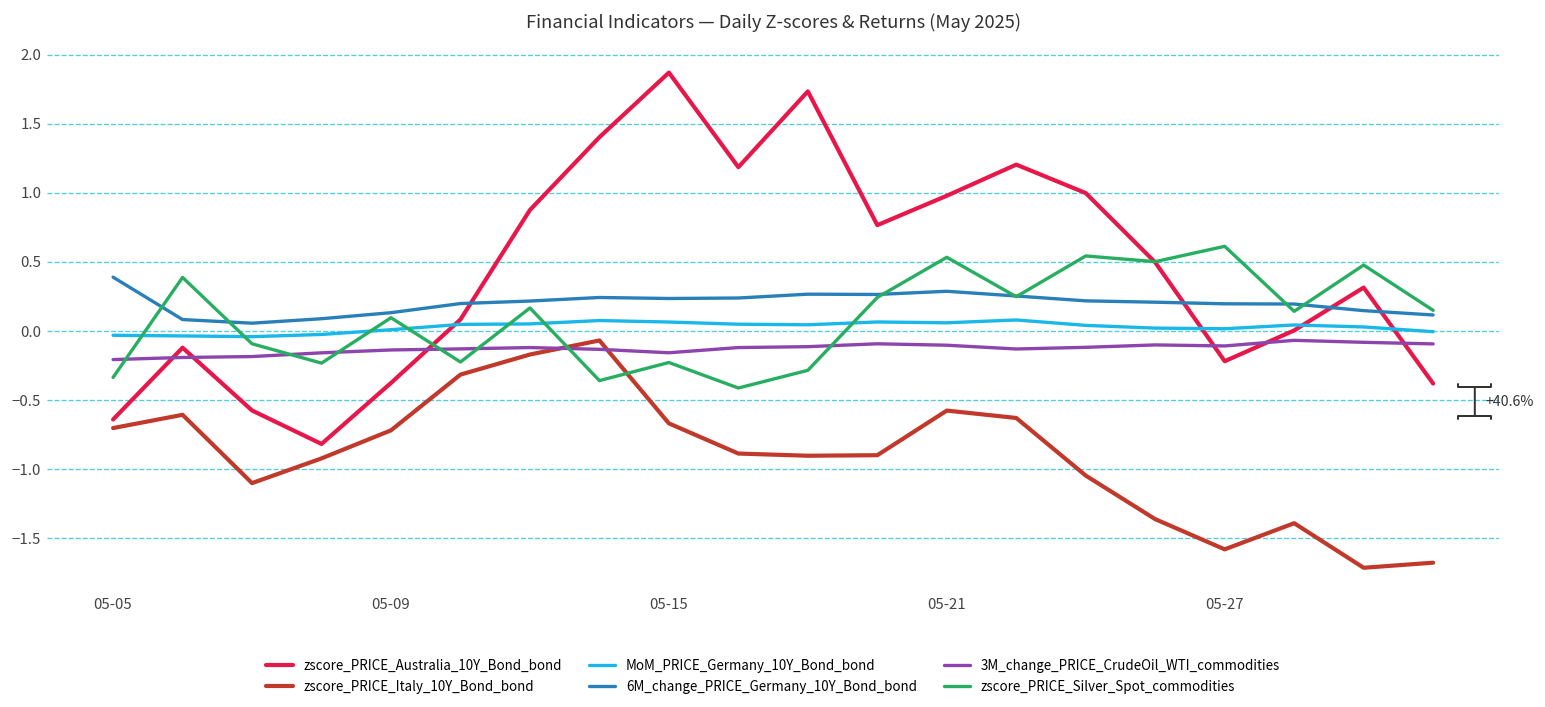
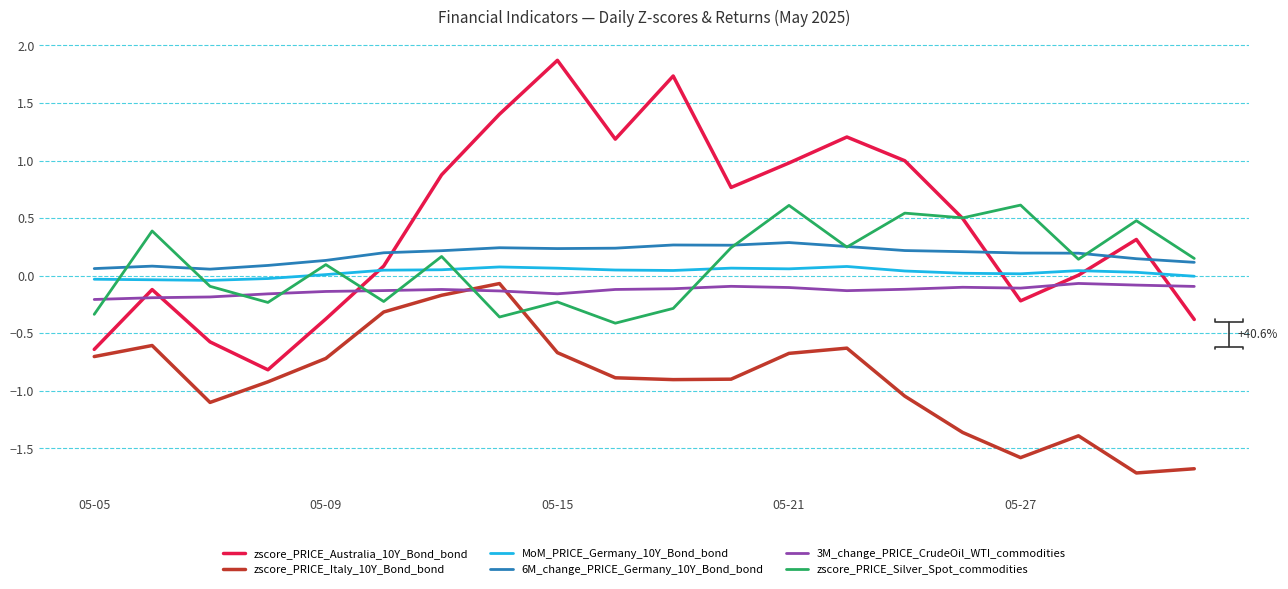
6M_change_PRICE_Germany_10Y_Bond_bond, 05-05: 0.39 -> 0.06
zscore_PRICE_Italy_10Y_Bond_bond, 05-21: -0.58 -> -0.67
zscore_PRICE_Silver_Spot_commodities, 05-21: 0.53 -> 0.61
